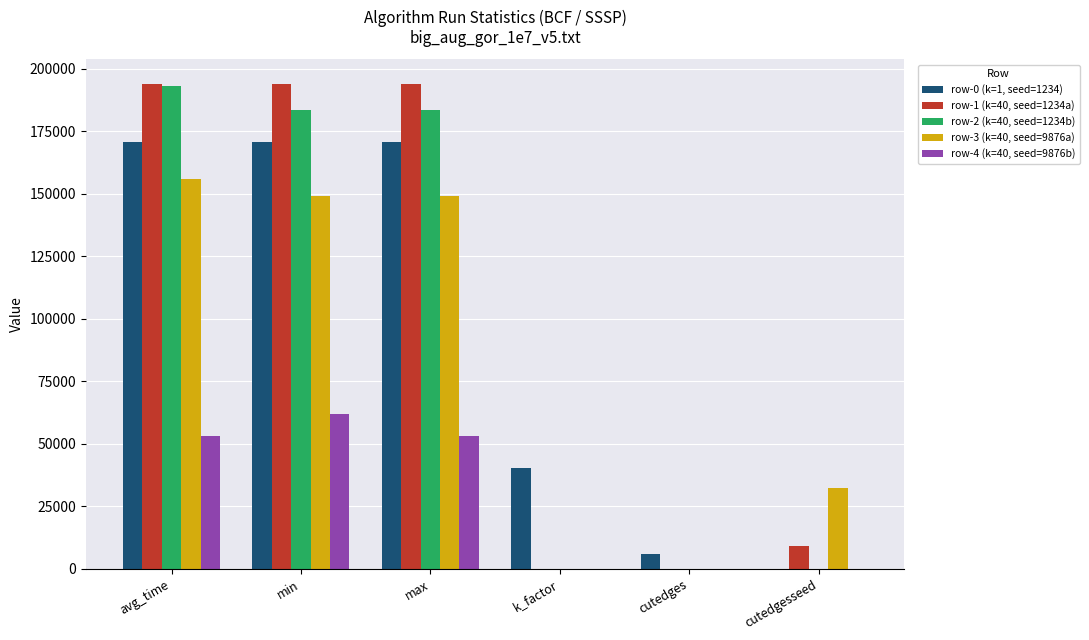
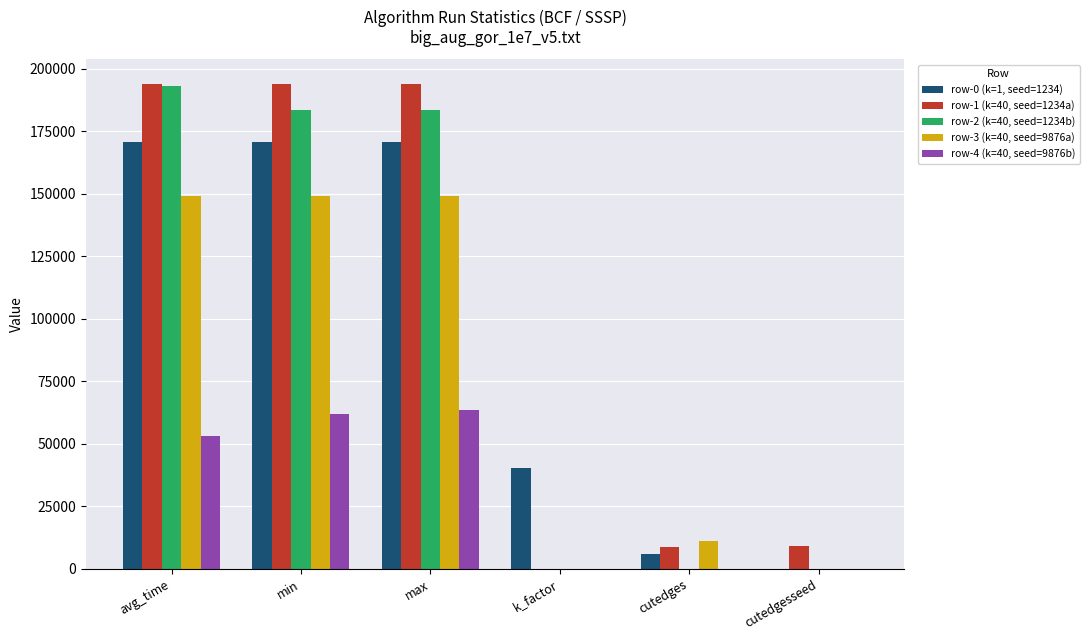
row-3 (k=40, seed=9876a), avg_time: 156000 -> 149000
row-4 (k=40, seed=9876b), max: 53000 -> 63000
row-1 (k=40, seed=1234a), cutedges: 0 -> 9000
row-3 (k=40, seed=9876a), cutedges: 0 -> 11000
row-3 (k=40, seed=9876a), cutedgesseed: 32000 -> 0
